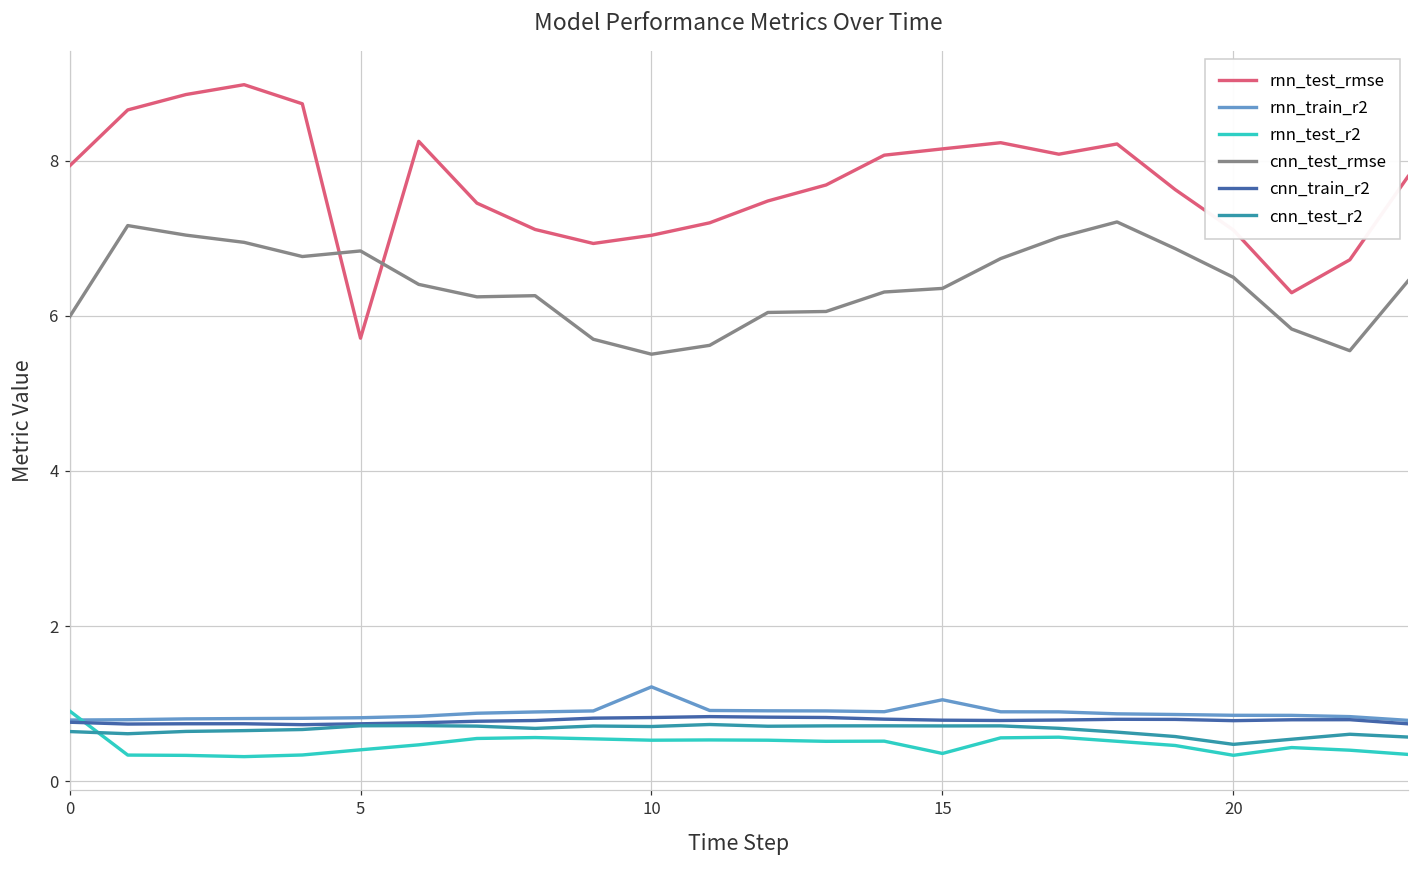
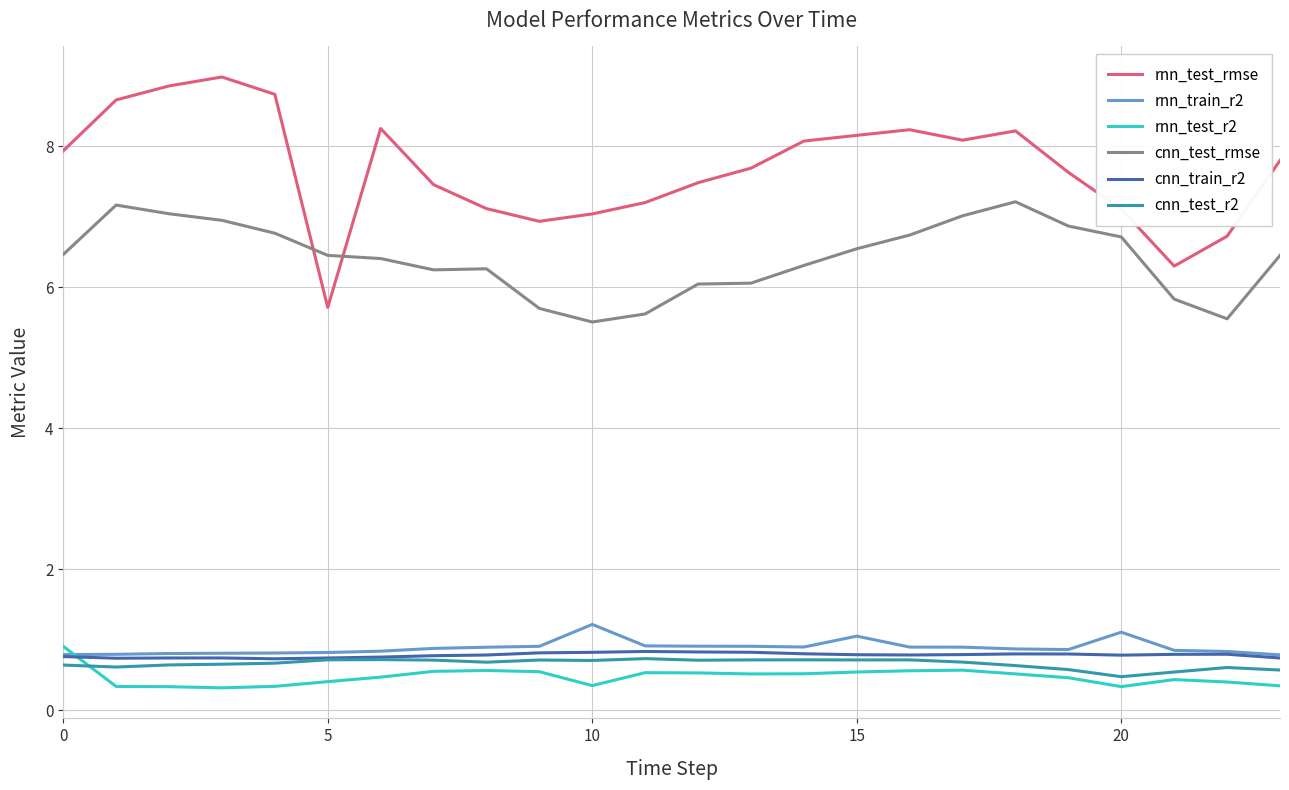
cnn_test_rmse, 0: 6.0 -> 6.5
cnn_test_rmse, 5: 6.8 -> 6.5
rnn_test_r2, 10: 0.5 -> 0.3
rnn_test_r2, 15: 0.4 -> 0.5
cnn_test_rmse, 15: 6.4 -> 6.5
rnn_train_r2, 20: 0.8 -> 1.1
cnn_test_rmse, 20: 6.5 -> 6.7
